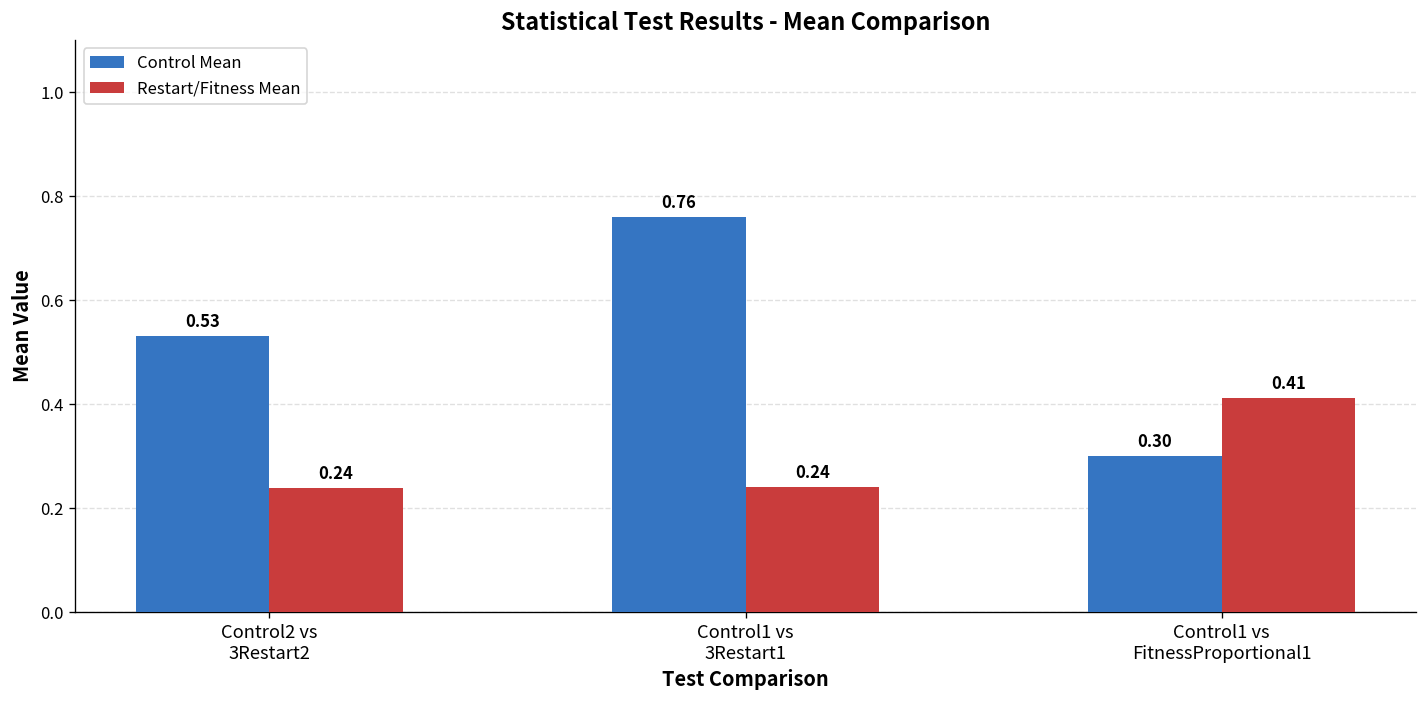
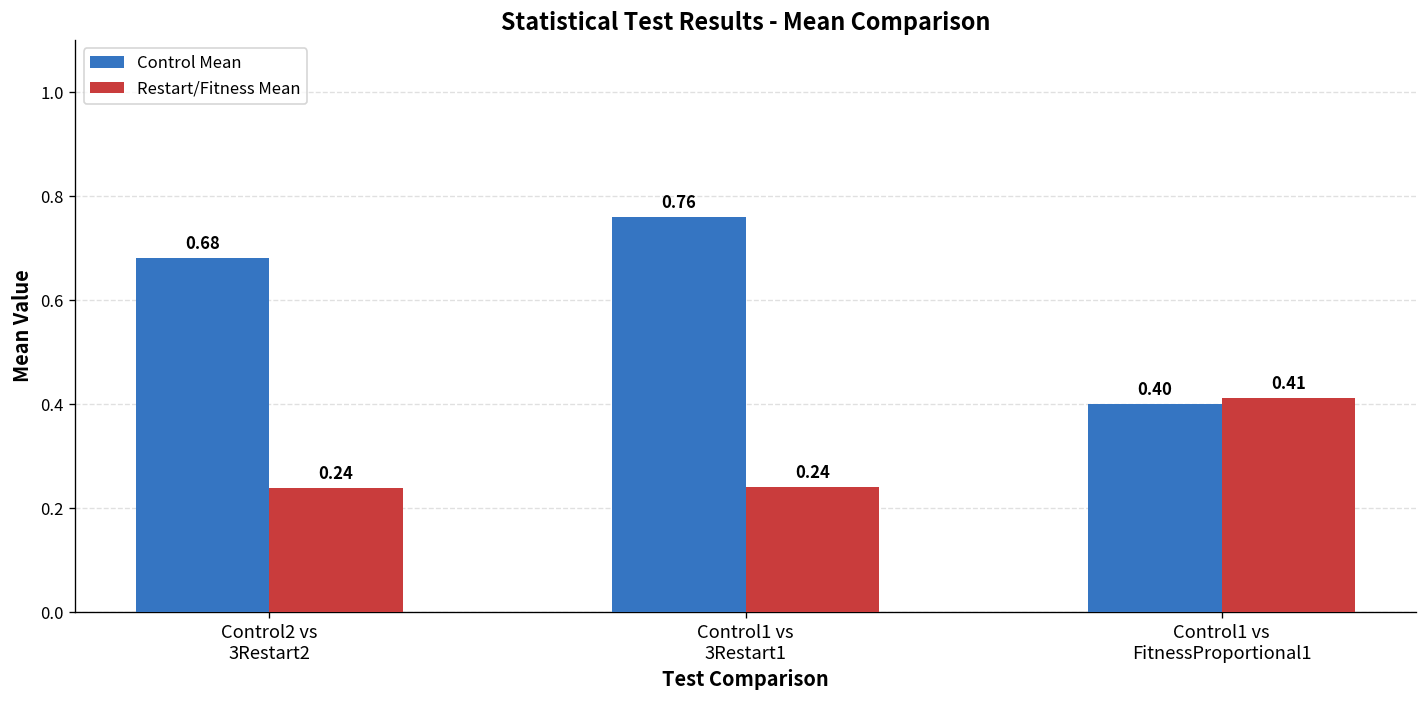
Control Mean, Control2 vs 3Restart2: 0.53 -> 0.68
Control Mean, Control1 vs FitnessProportional1: 0.30 -> 0.40
